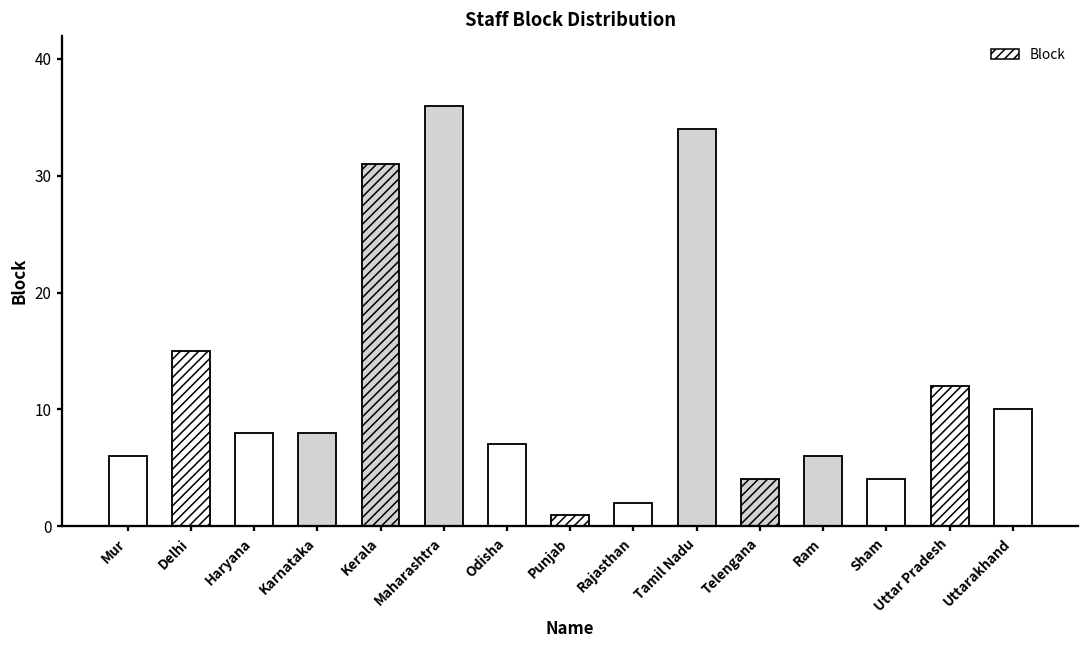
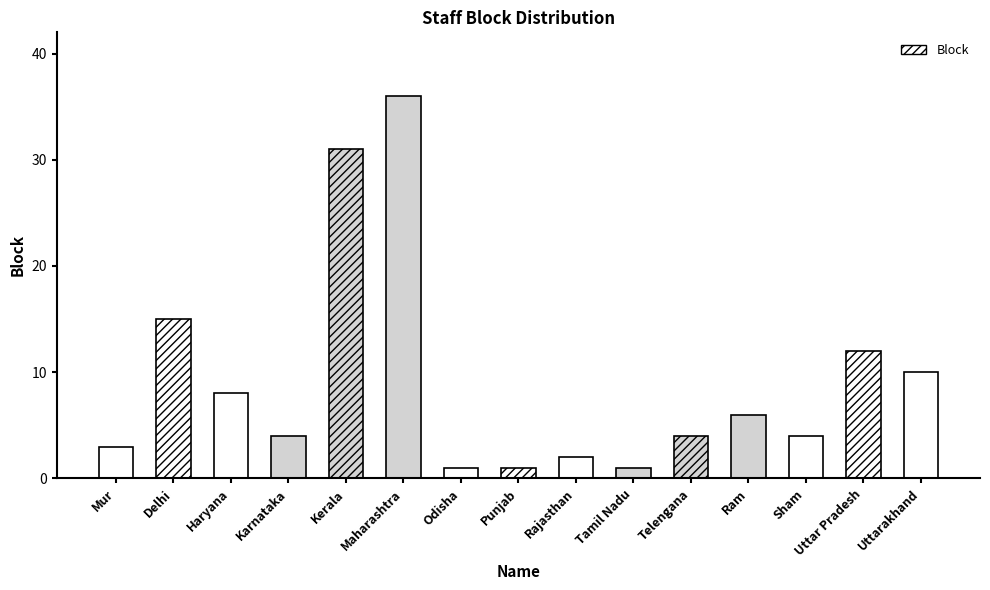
Mur: 6 -> 3
Karnataka: 8 -> 4
Odisha: 7 -> 1
Tamil Nadu: 34 -> 1
